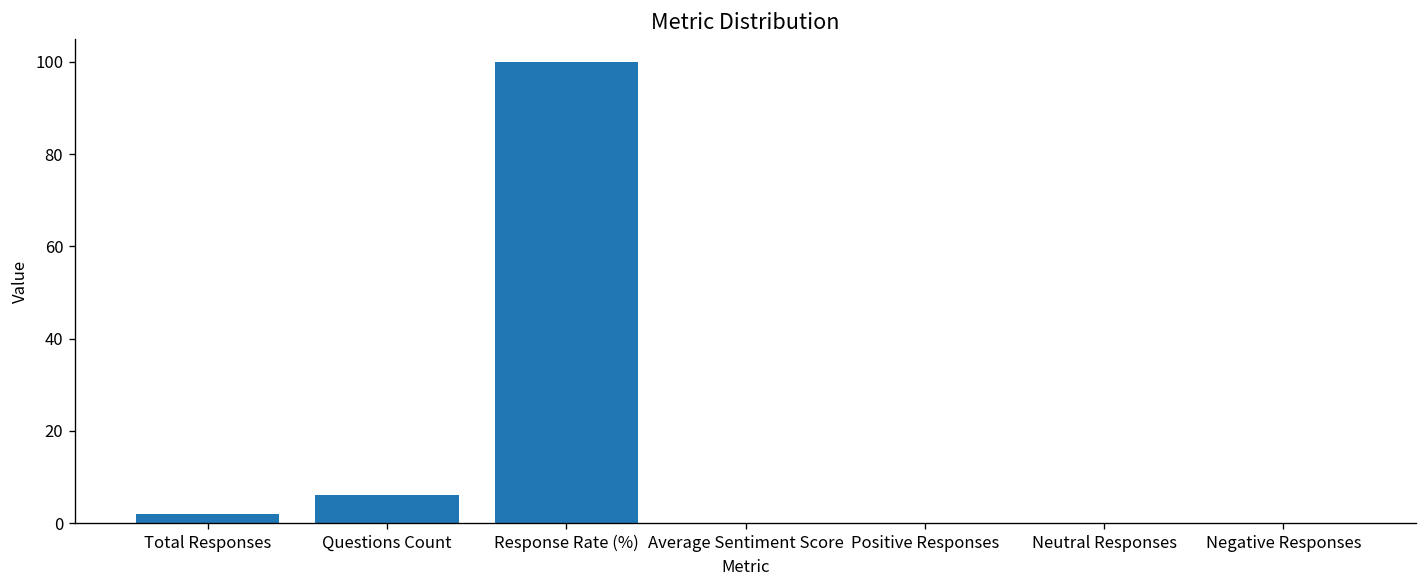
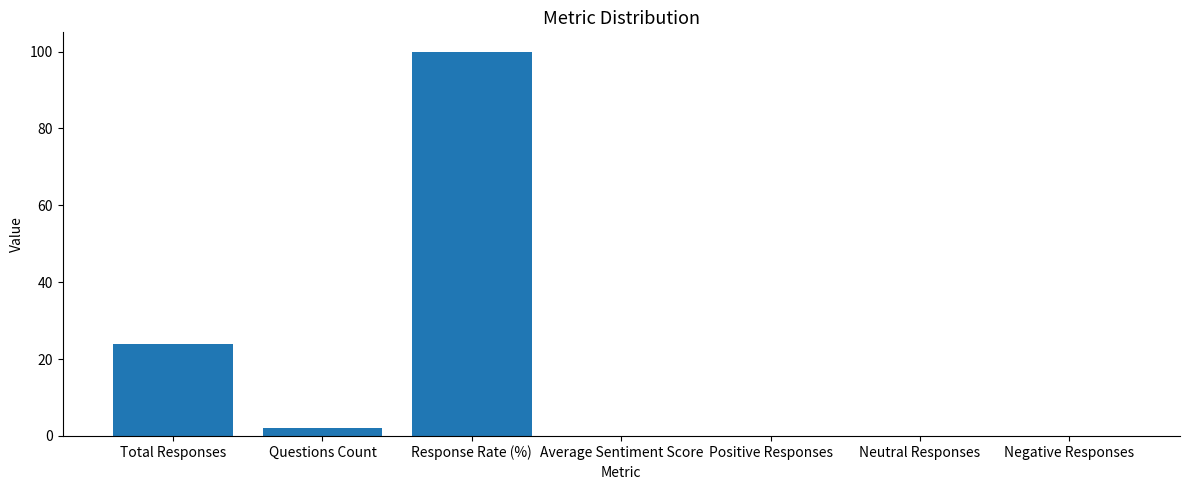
Total Responses: 2 -> 24
Questions Count: 6 -> 2
